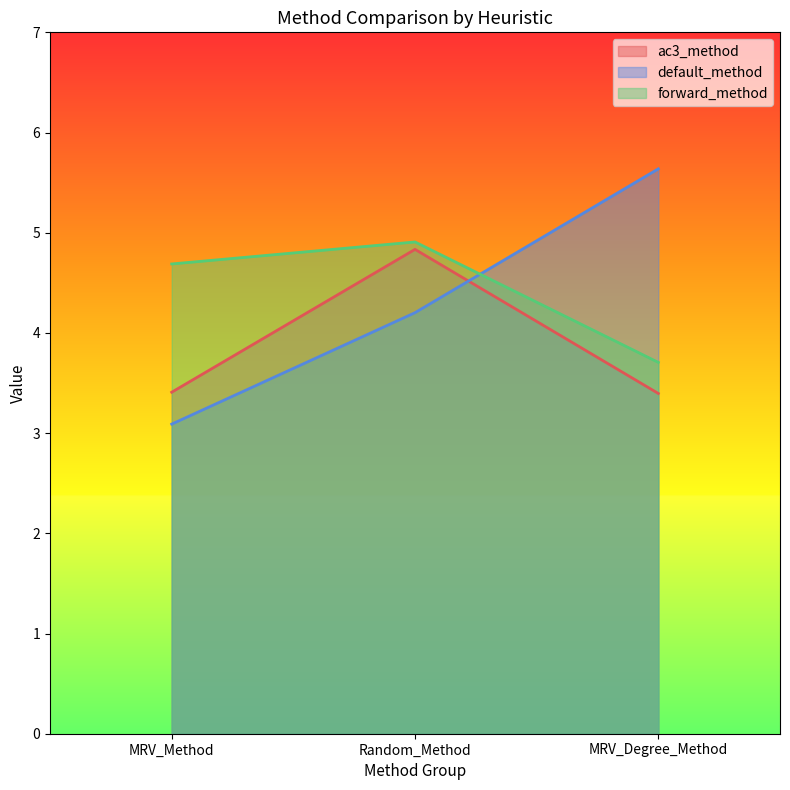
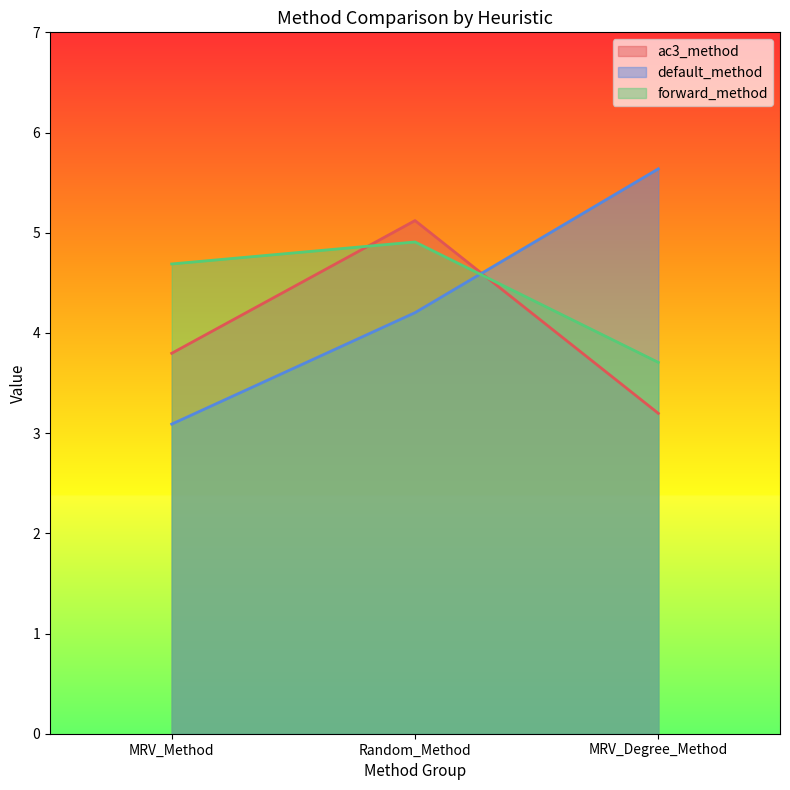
ac3_method, MRV_Method: 3.41 -> 3.80
ac3_method, Random_Method: 4.83 -> 5.12
ac3_method, MRV_Degree_Method: 3.40 -> 3.20
